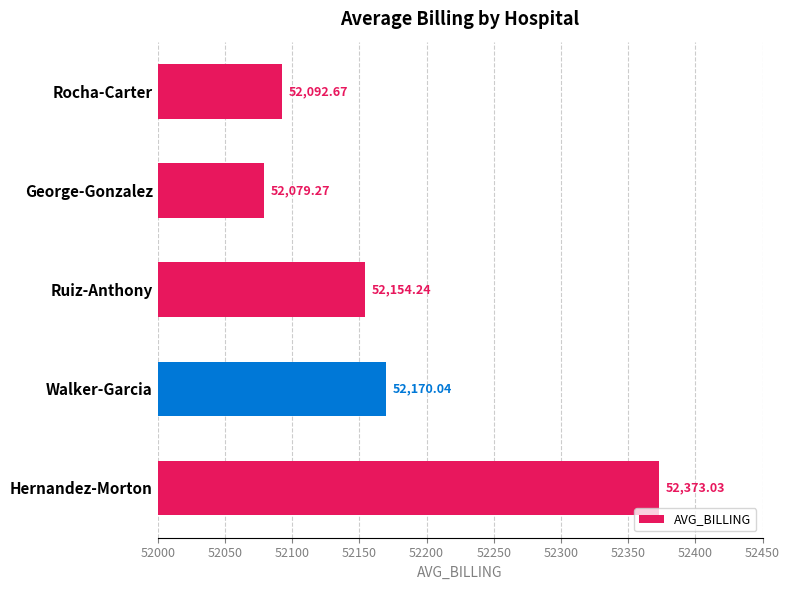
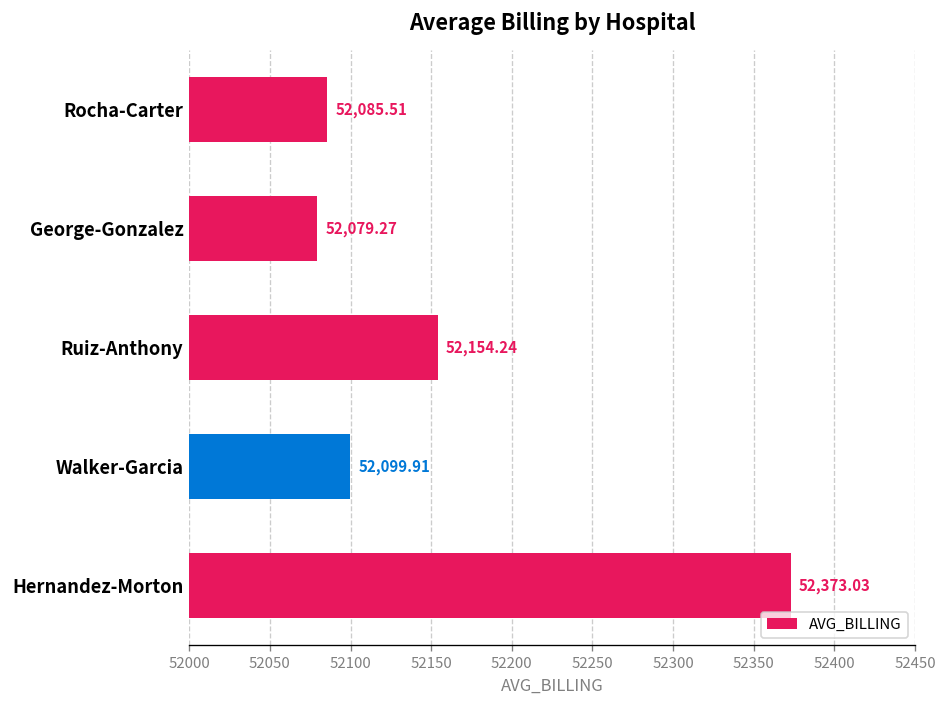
Rocha-Carter: 52,092.67 -> 52,085.51
Walker-Garcia: 52,170.04 -> 52,099.91
